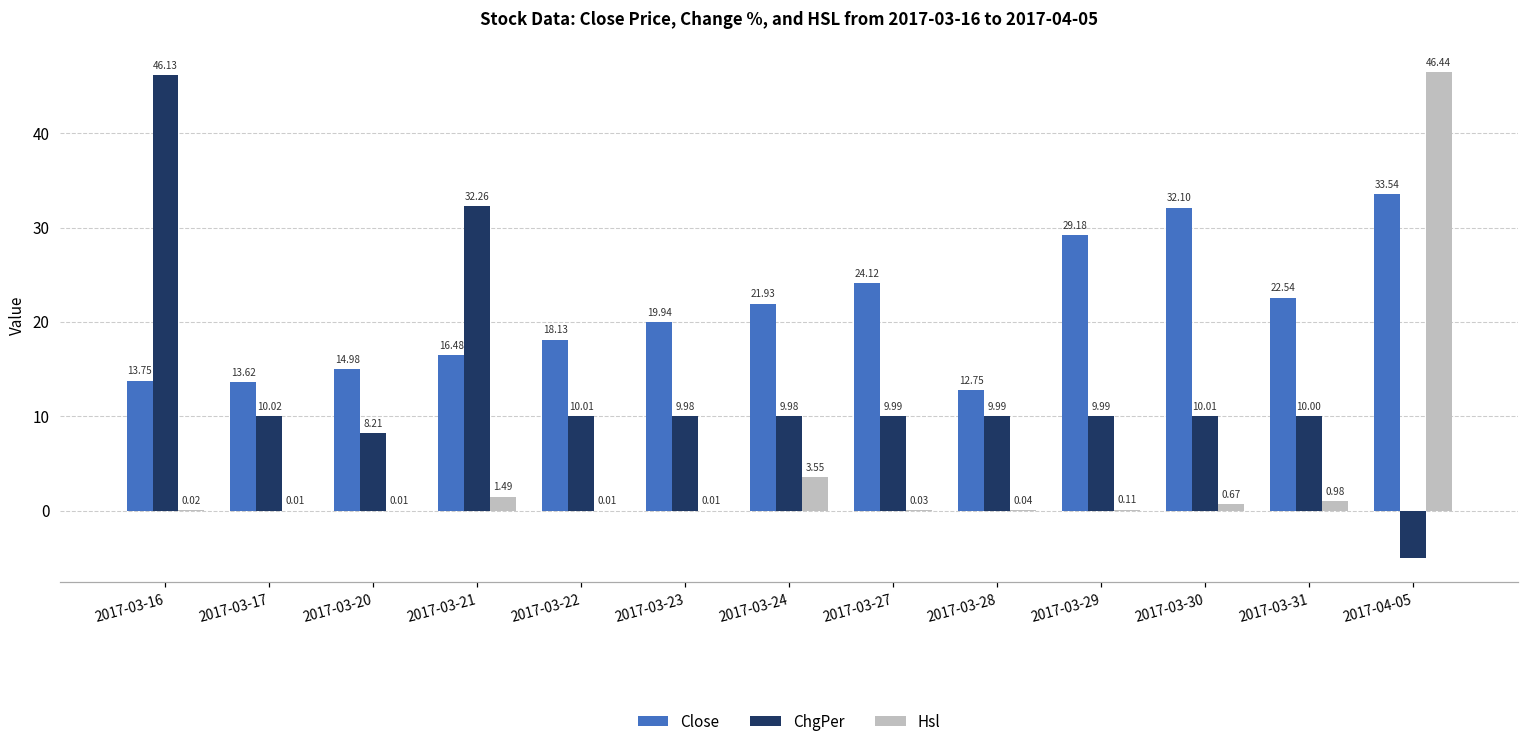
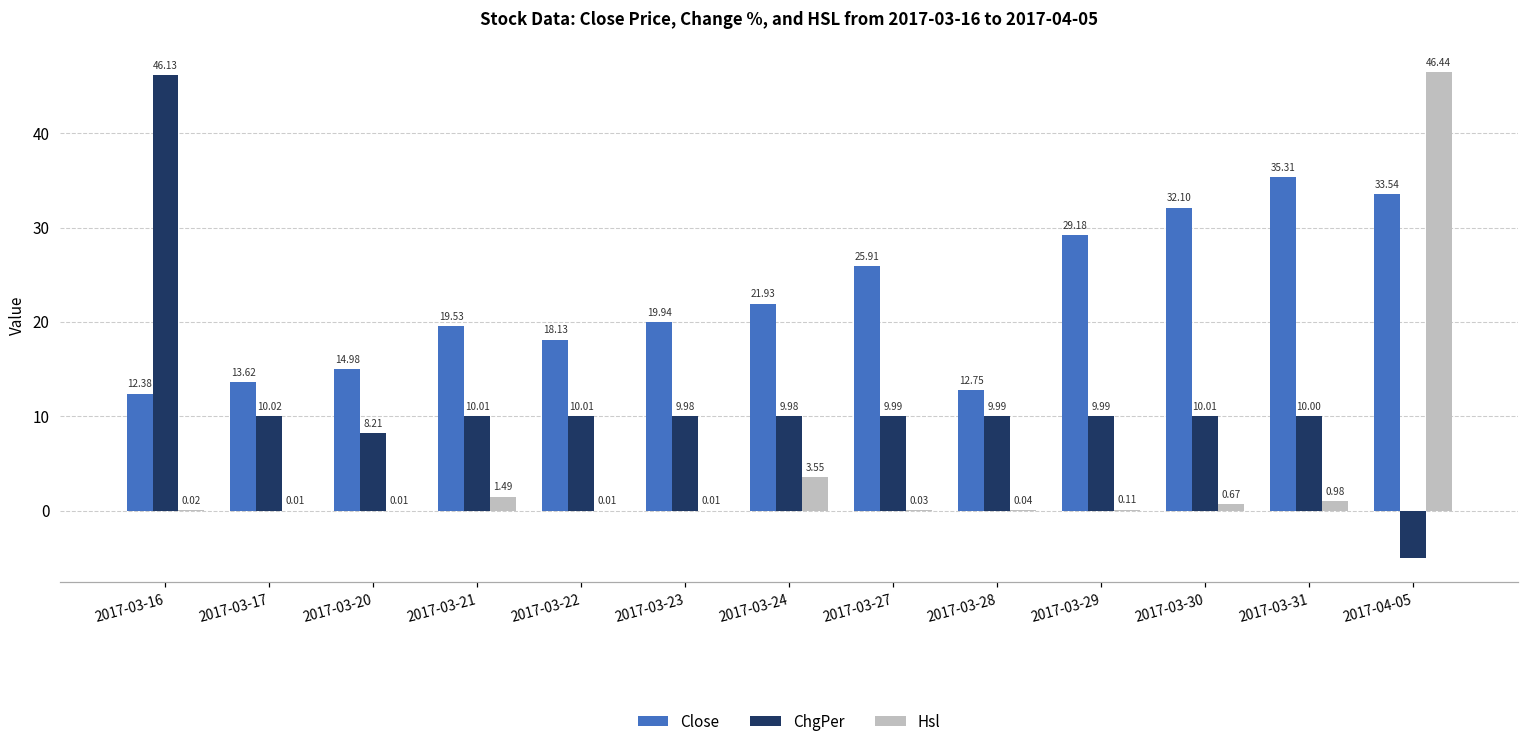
Close, 2017-03-16: 13.75 -> 12.38
Close, 2017-03-21: 16.48 -> 19.53
ChgPer, 2017-03-21: 32.26 -> 10.01
Close, 2017-03-27: 24.12 -> 25.91
Close, 2017-03-31: 22.54 -> 35.31
